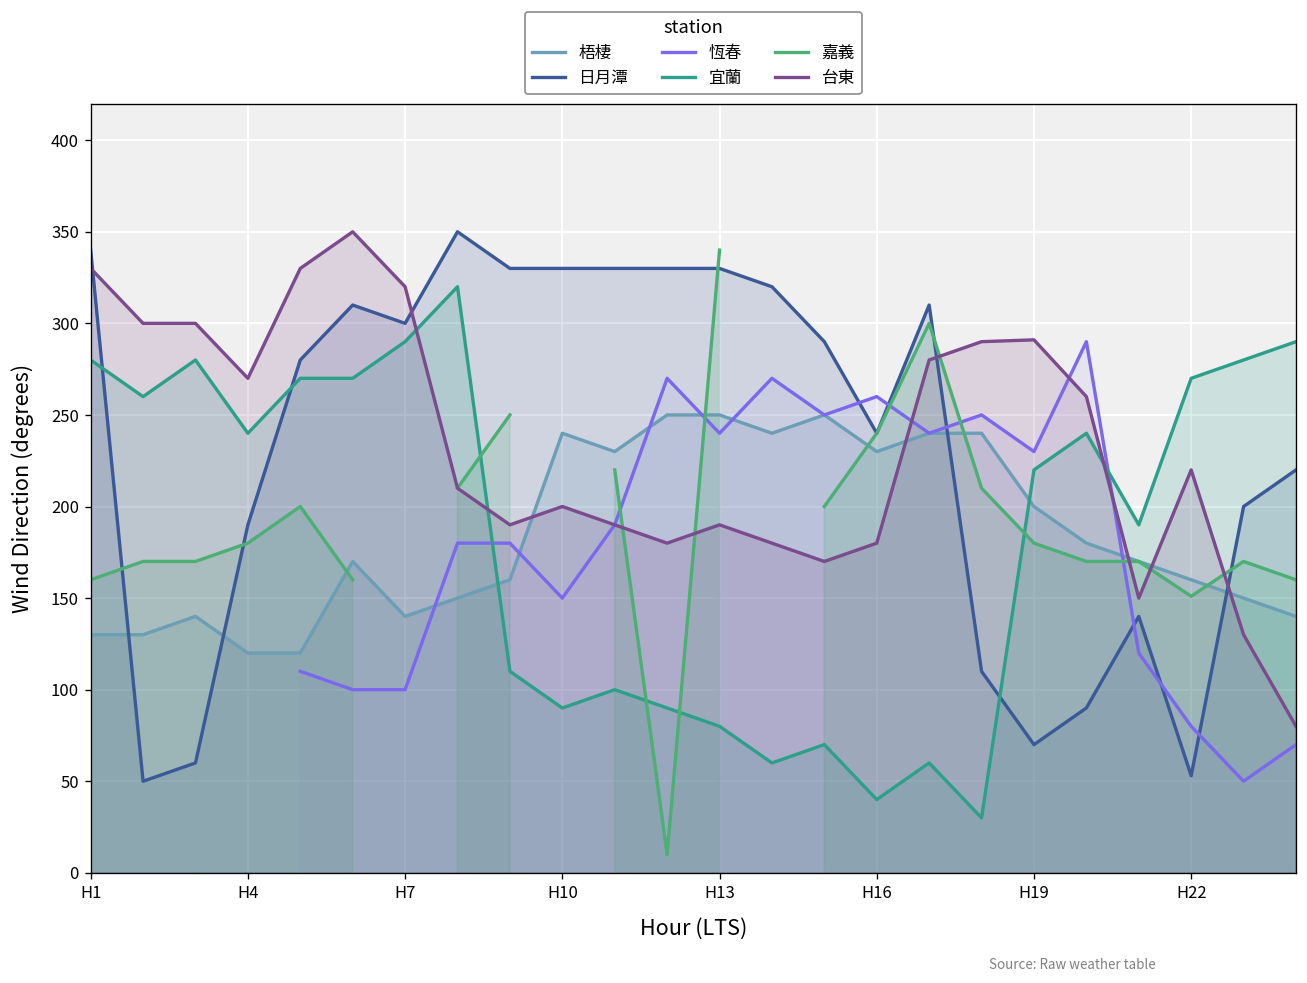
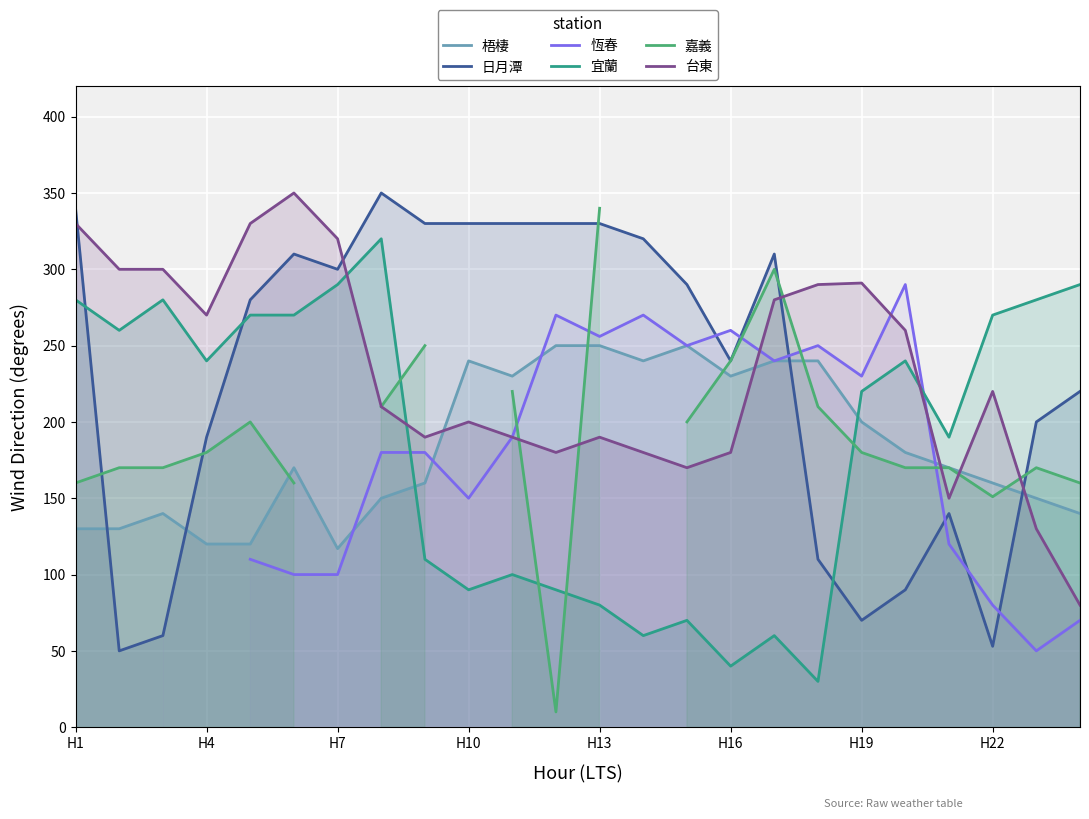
梧棲, H7: 140 -> 117
恆春, H13: 240 -> 256
